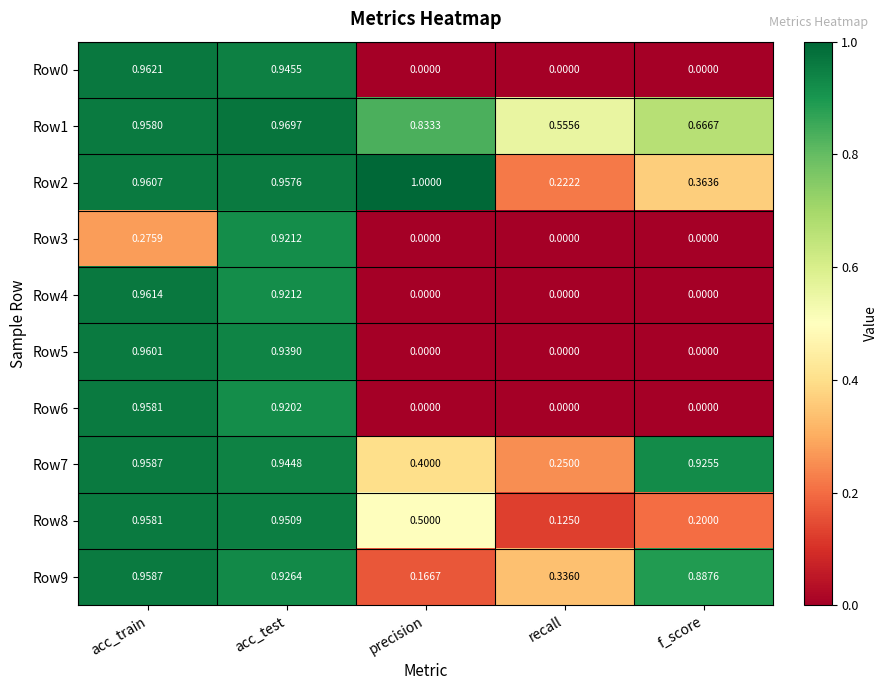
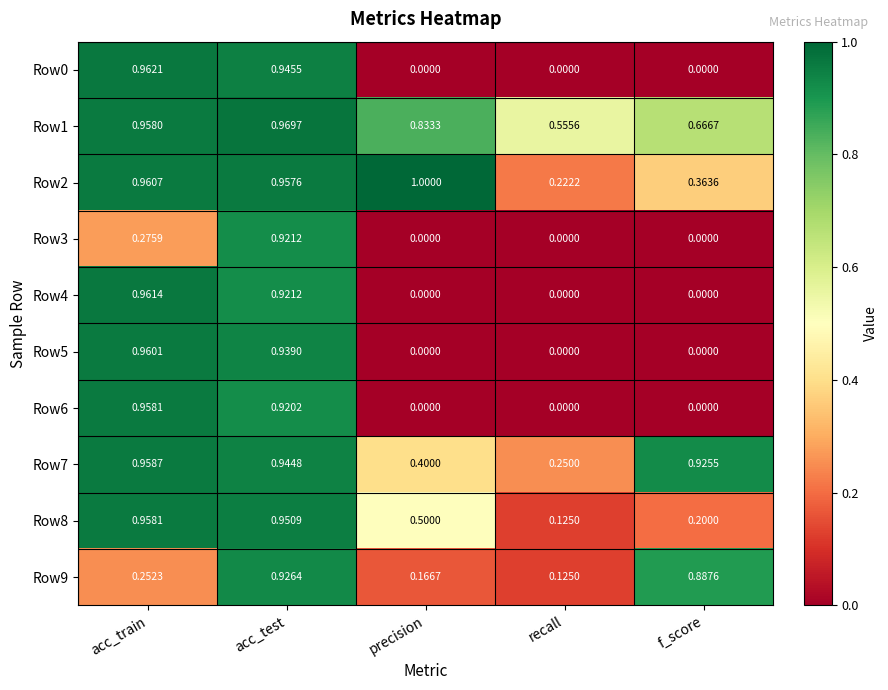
Row9, acc_train: 0.9587 -> 0.2523
Row9, recall: 0.3360 -> 0.1250
